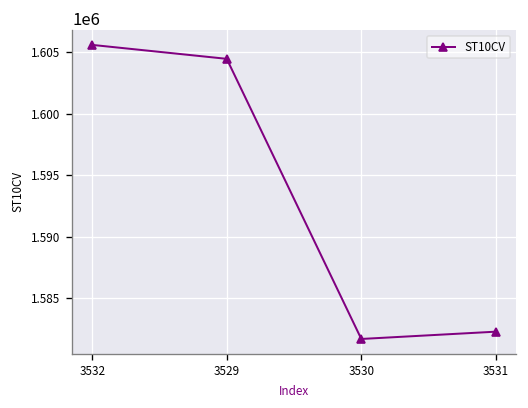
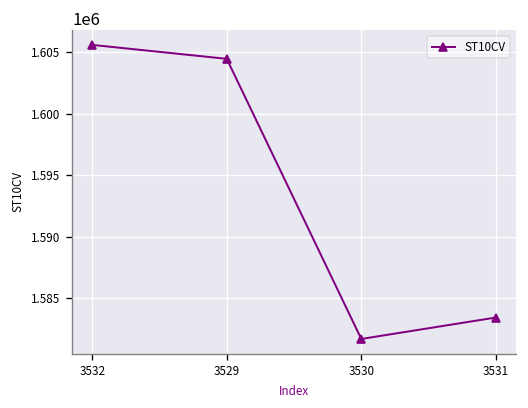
3531: 1582300 -> 1583500
